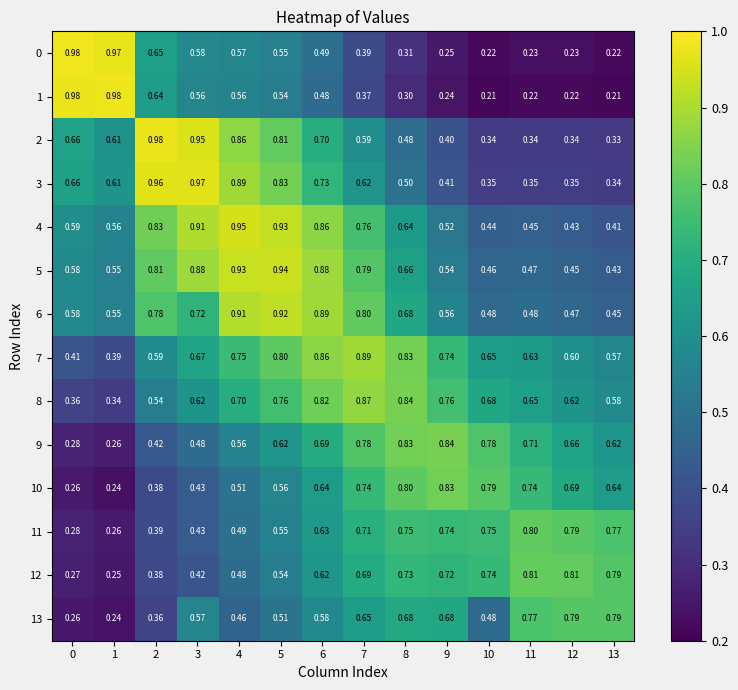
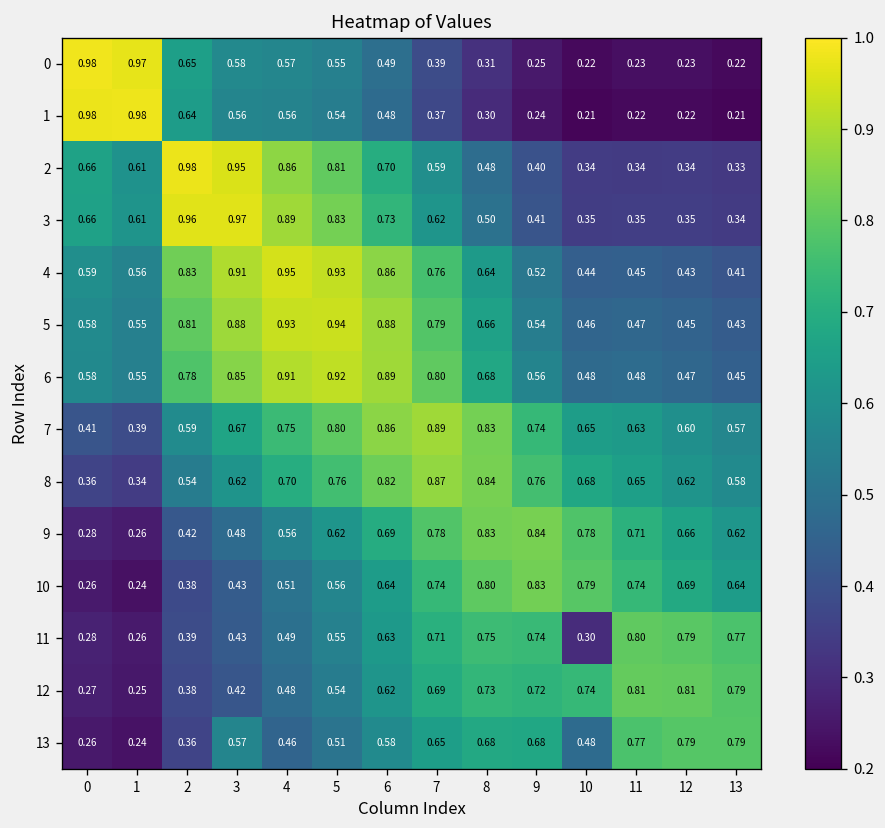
6, 3: 0.72 -> 0.85
11, 10: 0.75 -> 0.30
